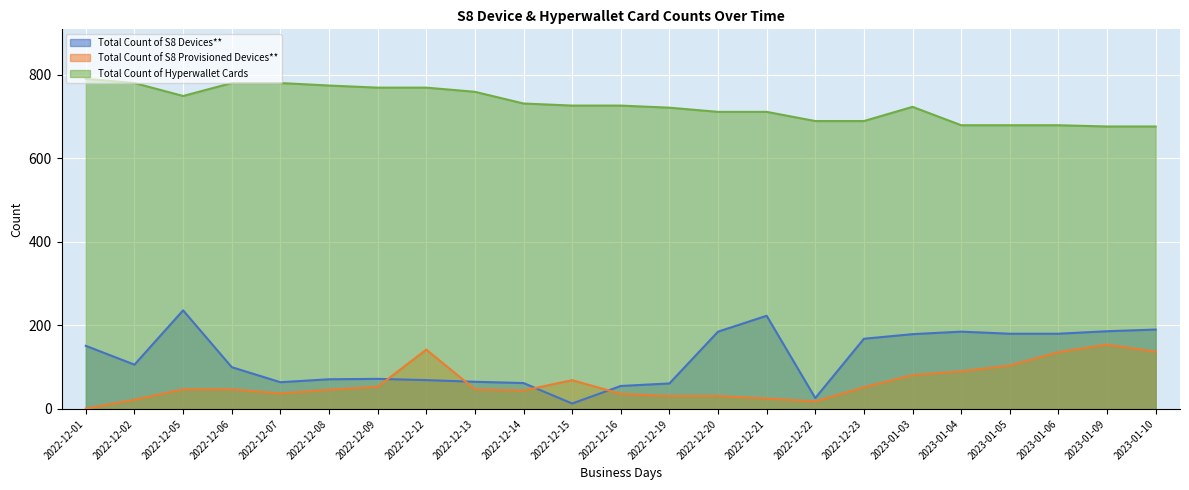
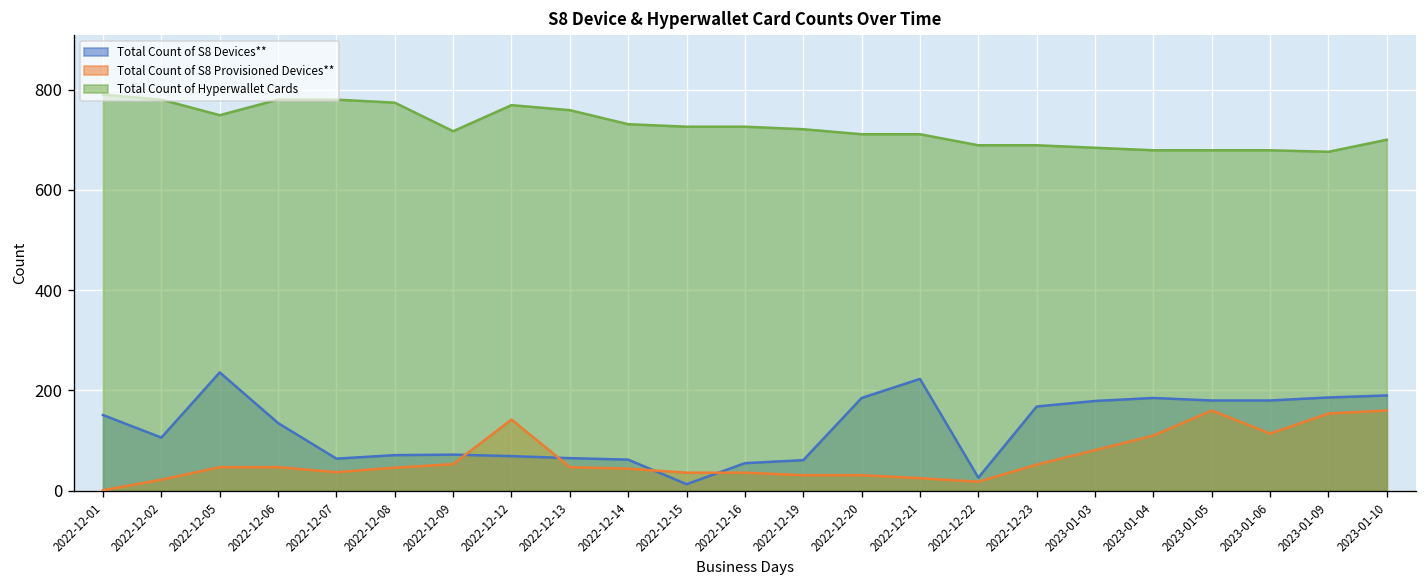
Total Count of S8 Devices**, 2022-12-06: 100 -> 140
Total Count of Hyperwallet Cards, 2022-12-09: 770 -> 720
Total Count of S8 Provisioned Devices**, 2022-12-15: 70 -> 40
Total Count of Hyperwallet Cards, 2023-01-03: 720 -> 680
Total Count of S8 Provisioned Devices**, 2023-01-04: 90 -> 110
Total Count of S8 Provisioned Devices**, 2023-01-05: 100 -> 160
Total Count of S8 Provisioned Devices**, 2023-01-06: 140 -> 110
Total Count of S8 Provisioned Devices**, 2023-01-10: 140 -> 160
Total Count of Hyperwallet Cards, 2023-01-10: 680 -> 700
